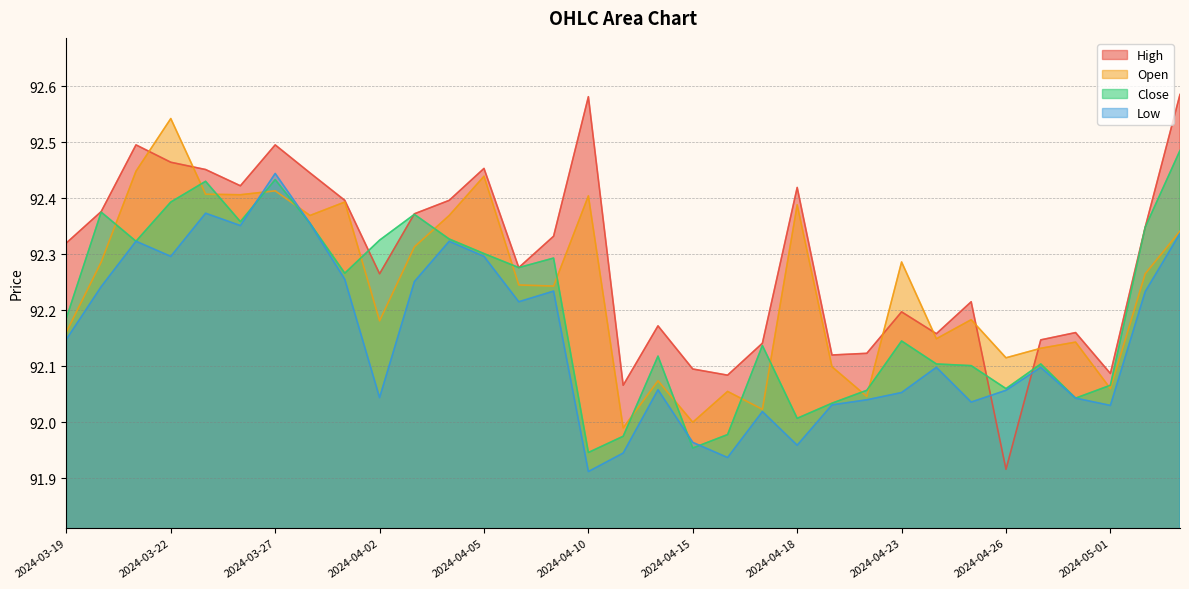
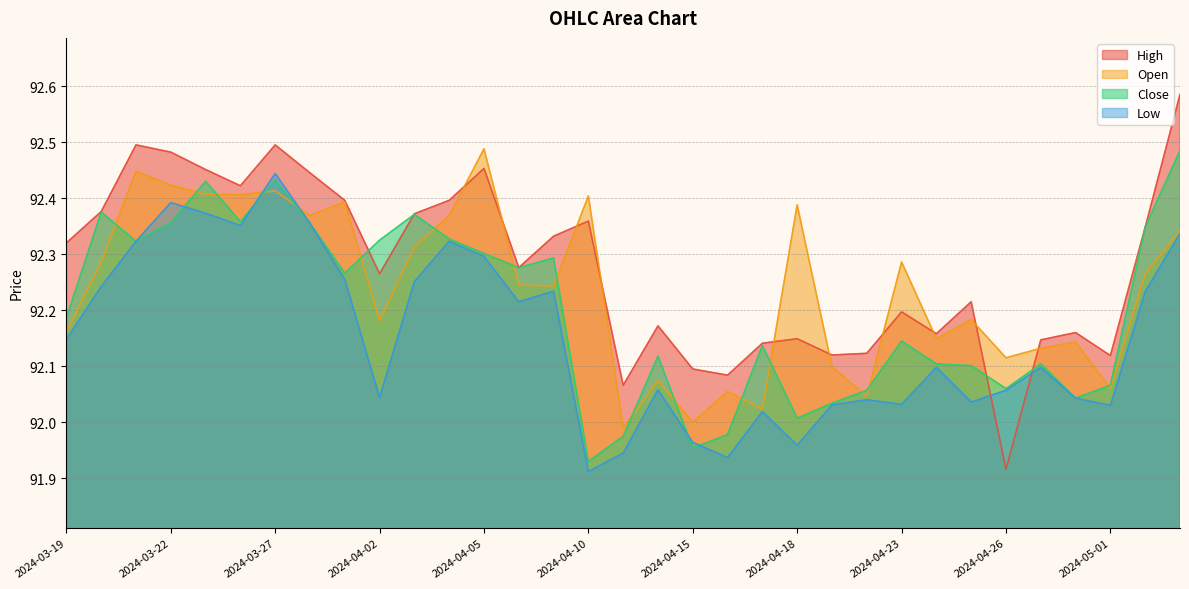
High, 2024-03-22: 92.46 -> 92.48
Open, 2024-03-22: 92.54 -> 92.42
Close, 2024-03-22: 92.39 -> 92.36
Low, 2024-03-22: 92.30 -> 92.39
Open, 2024-04-05: 92.44 -> 92.49
High, 2024-04-10: 92.58 -> 92.36
Close, 2024-04-10: 91.95 -> 91.93
High, 2024-04-18: 92.42 -> 92.15
Low, 2024-04-23: 92.05 -> 92.03
High, 2024-05-01: 92.09 -> 92.12
